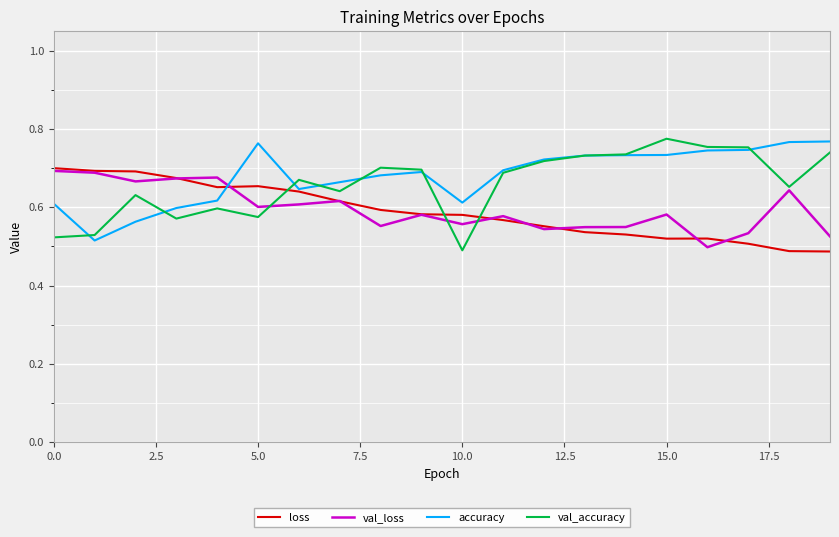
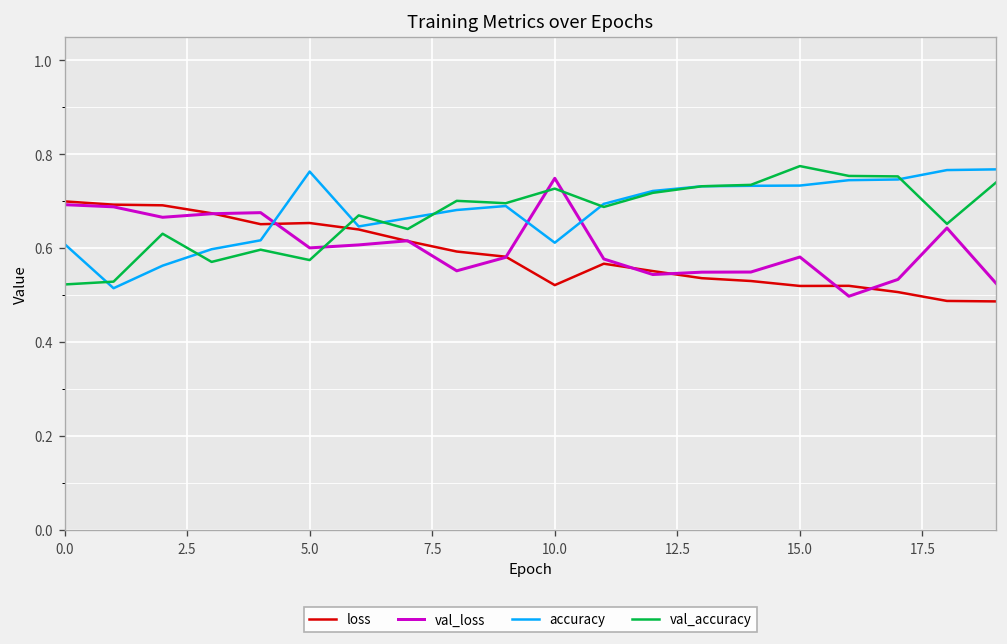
loss, 10.0: 0.58 -> 0.52
val_loss, 10.0: 0.56 -> 0.75
val_accuracy, 10.0: 0.49 -> 0.73
